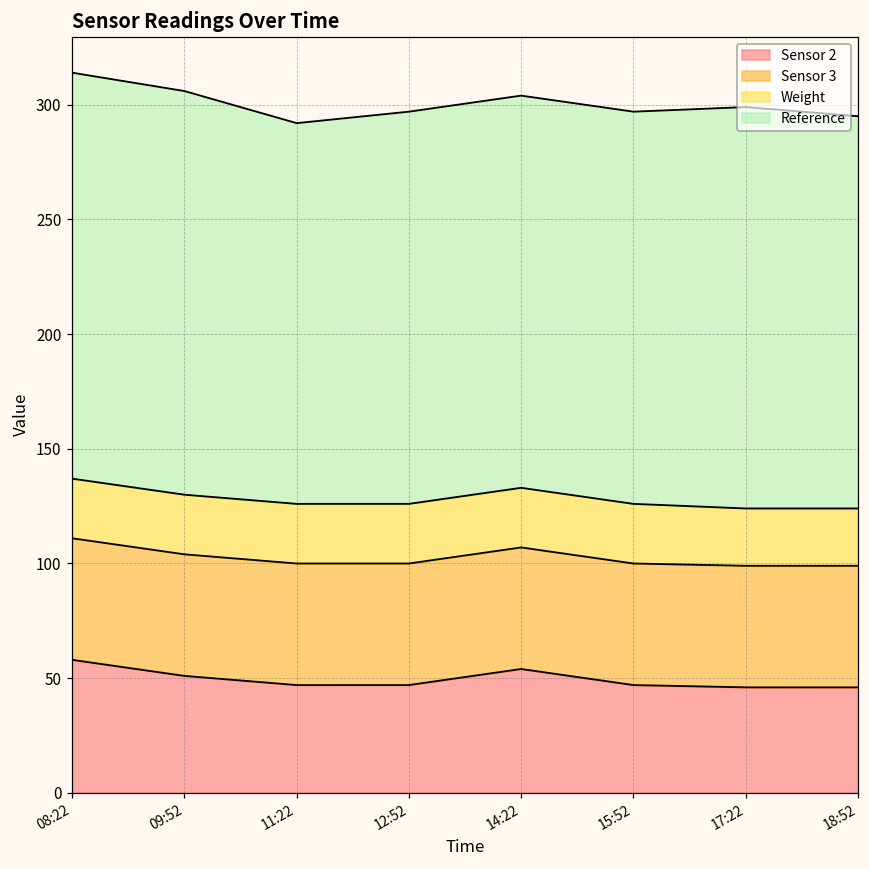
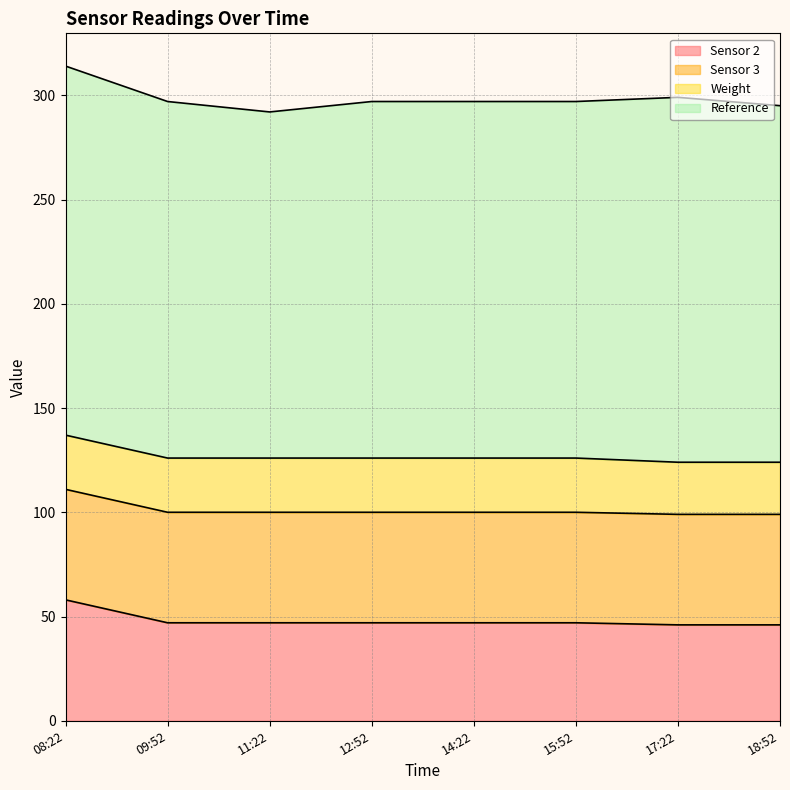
Sensor 2, 09:52: 51 -> 47
Reference, 09:52: 176 -> 171
Sensor 2, 14:22: 54 -> 47
